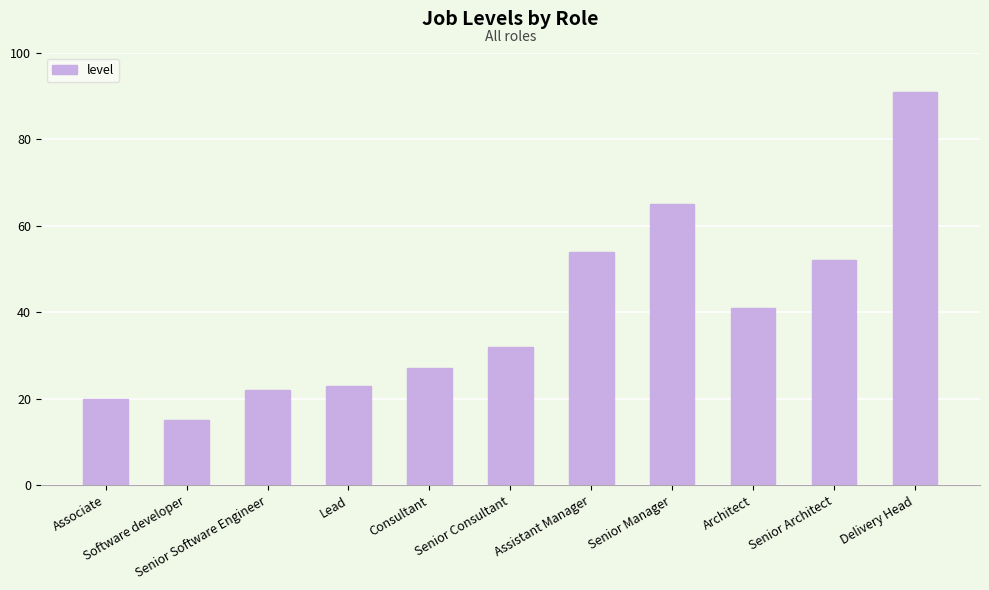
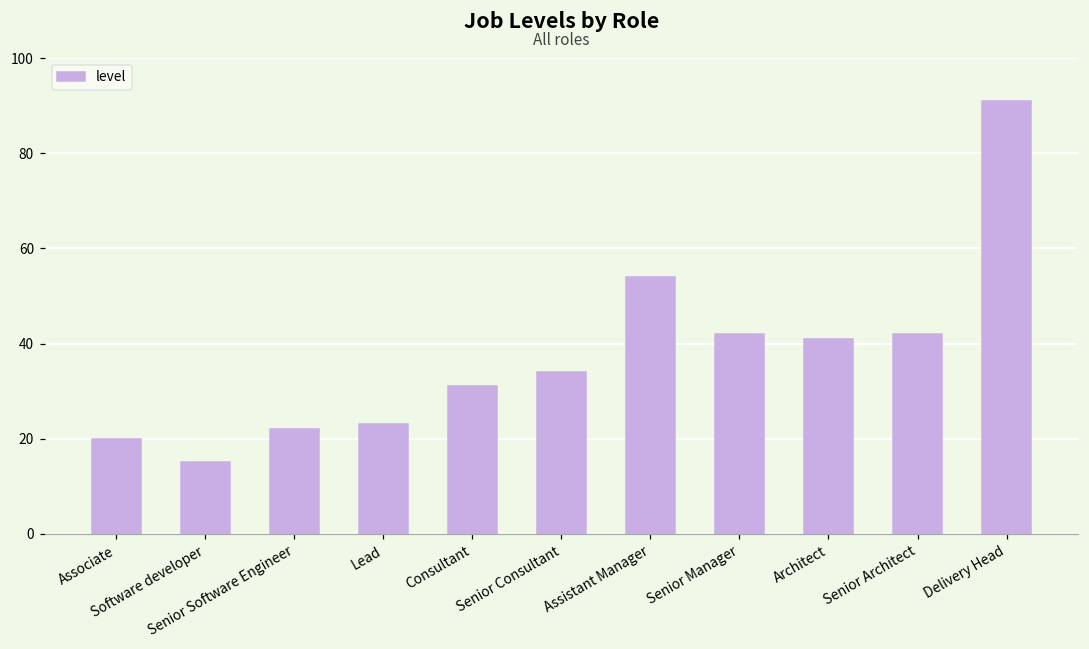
Consultant: 27 -> 31
Senior Consultant: 32 -> 34
Senior Manager: 65 -> 42
Senior Architect: 52 -> 42
